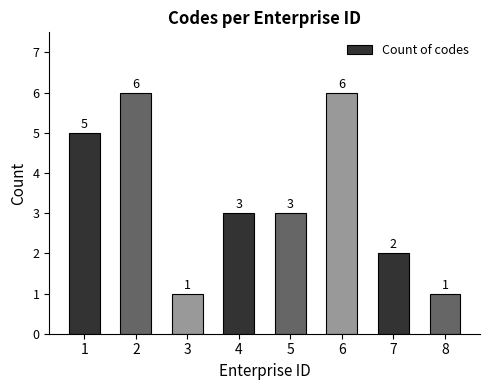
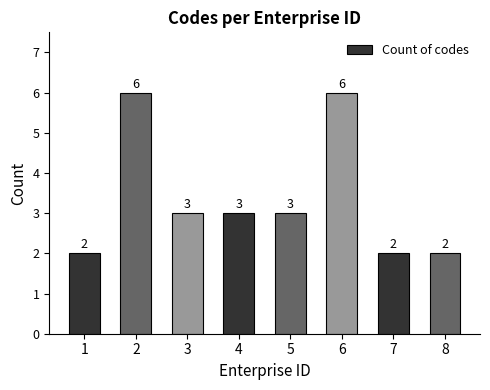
1: 5 -> 2
3: 1 -> 3
8: 1 -> 2
